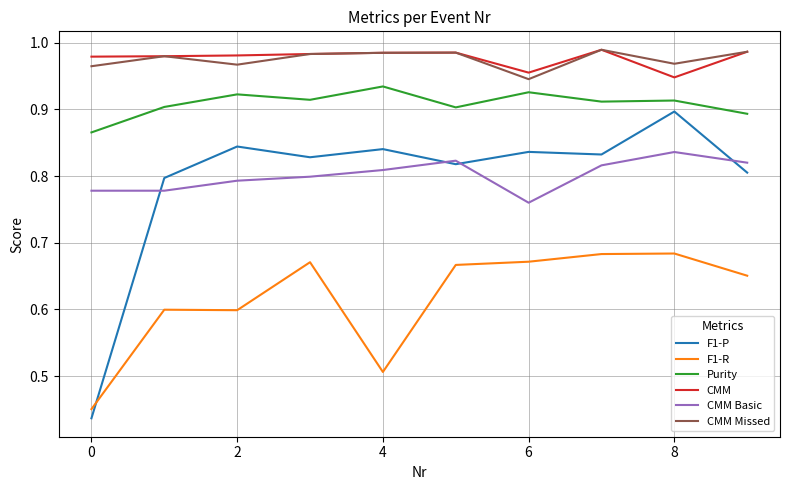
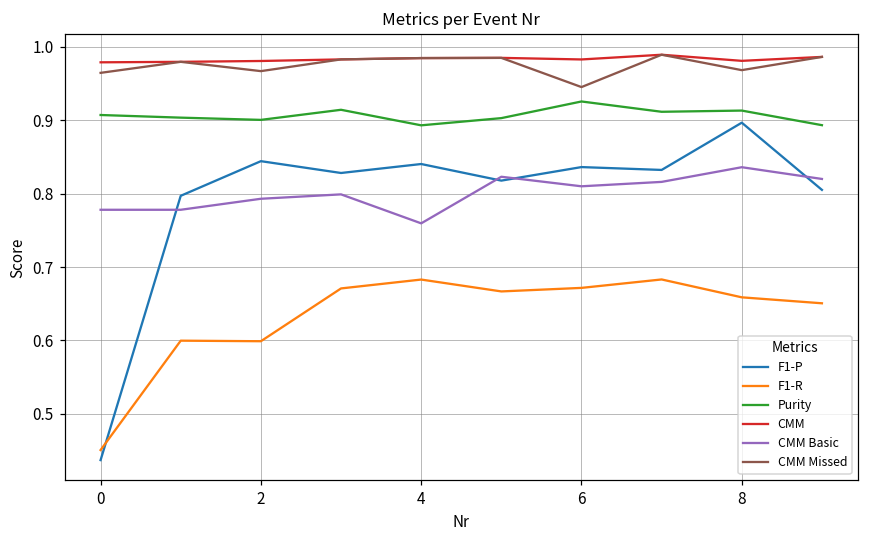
Purity, 0: 0.87 -> 0.91
Purity, 2: 0.92 -> 0.90
F1-R, 4: 0.51 -> 0.68
Purity, 4: 0.93 -> 0.89
CMM Basic, 4: 0.81 -> 0.76
CMM, 6: 0.96 -> 0.98
CMM Basic, 6: 0.76 -> 0.81
F1-R, 8: 0.68 -> 0.66
CMM, 8: 0.95 -> 0.98
